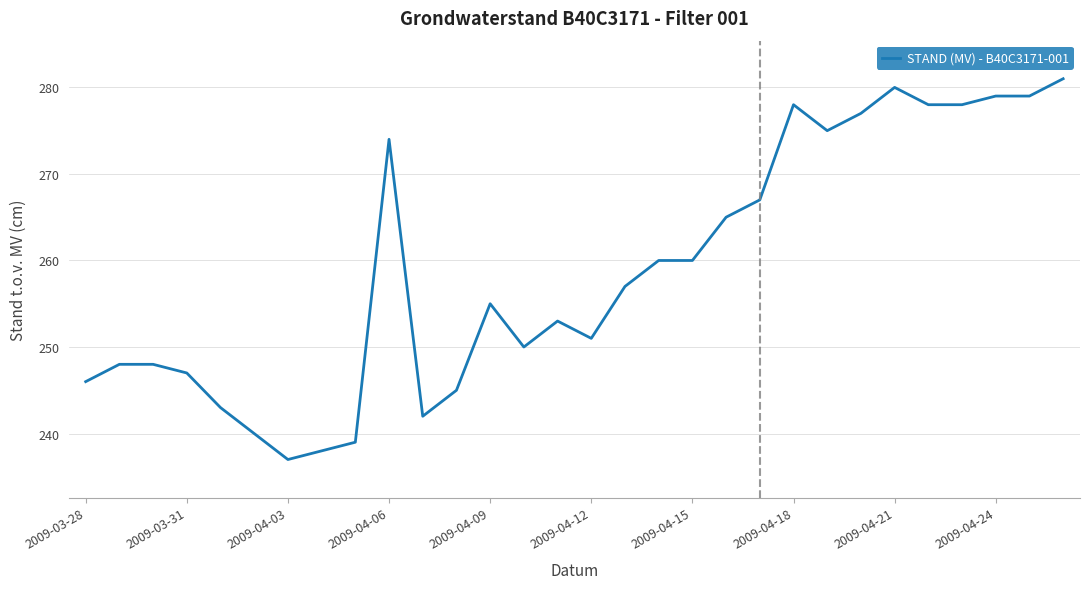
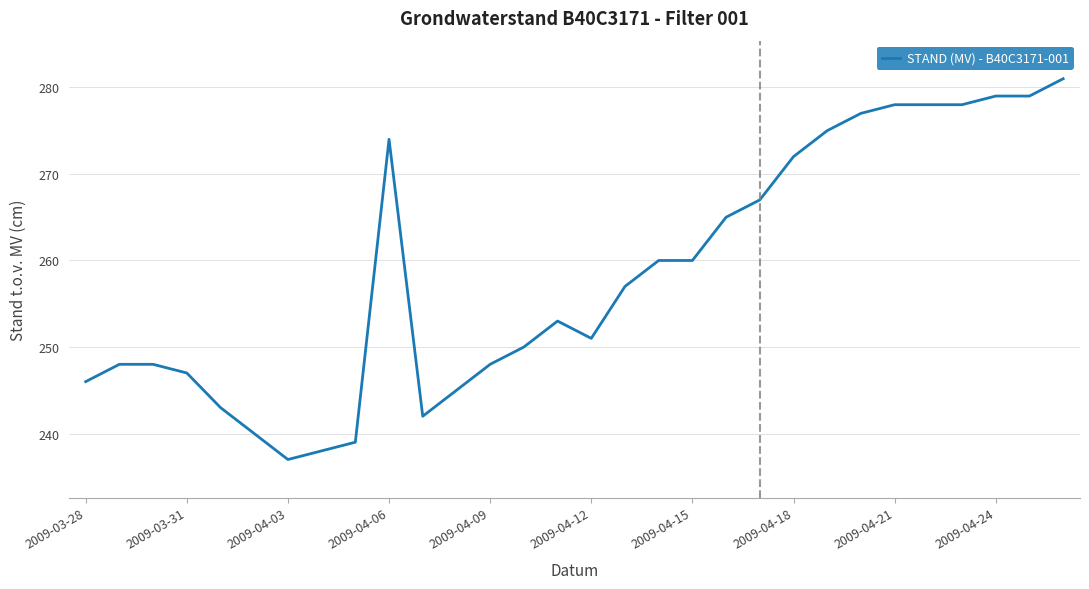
2009-04-09: 255 -> 248
2009-04-18: 278 -> 272
2009-04-21: 280 -> 278
